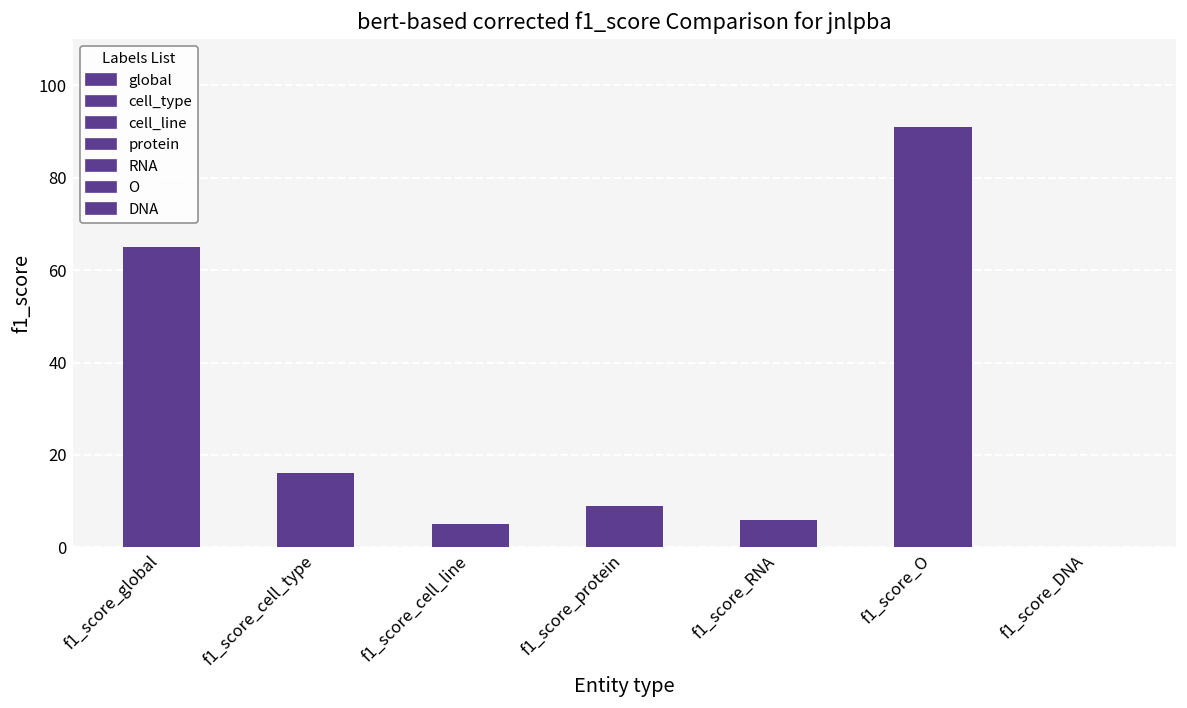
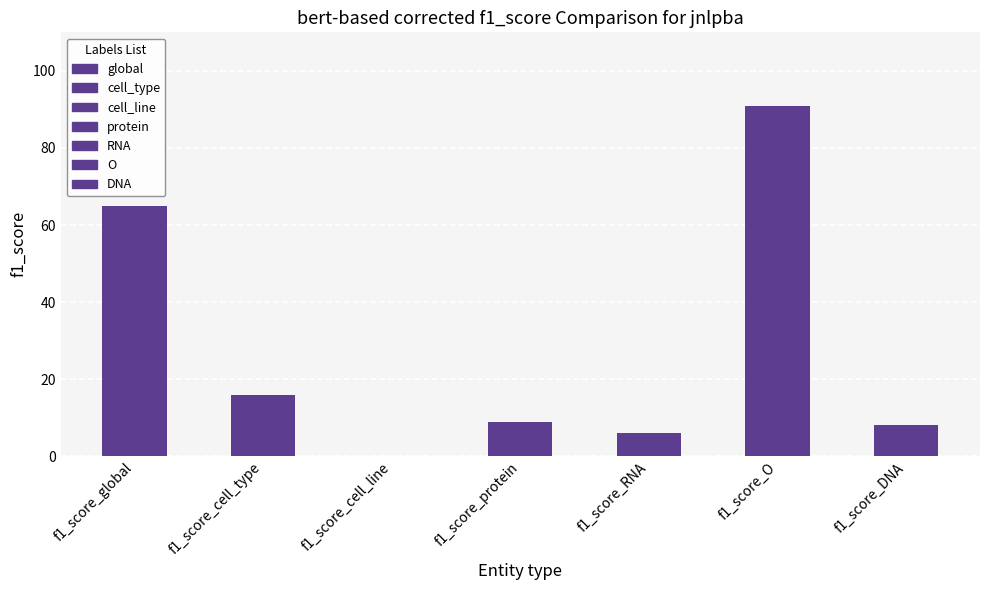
f1_score_cell_line: 5 -> 0
f1_score_DNA: 0 -> 8
